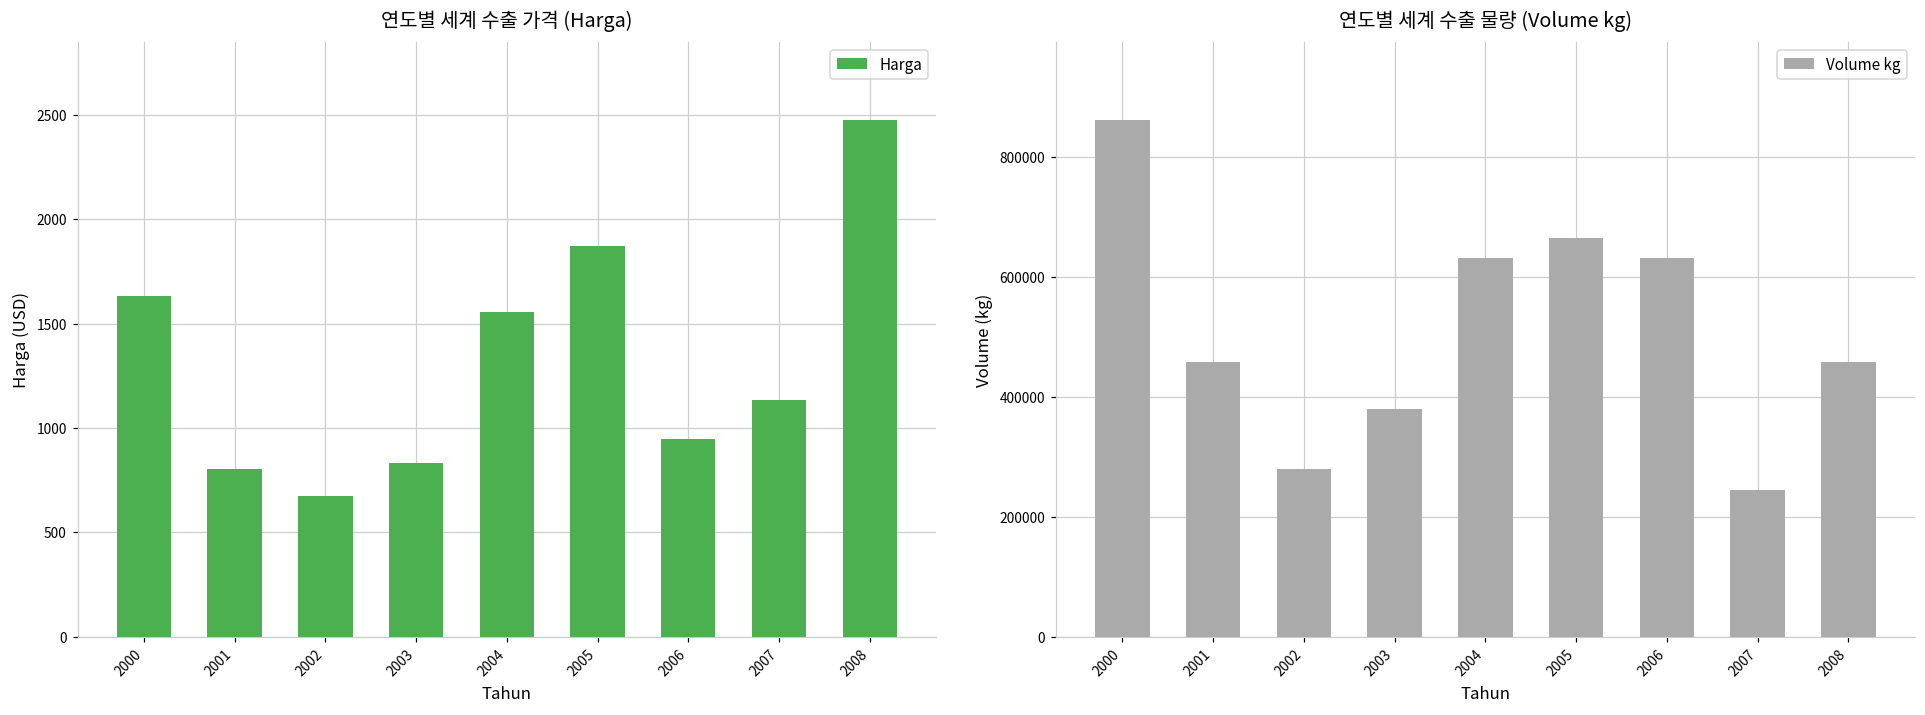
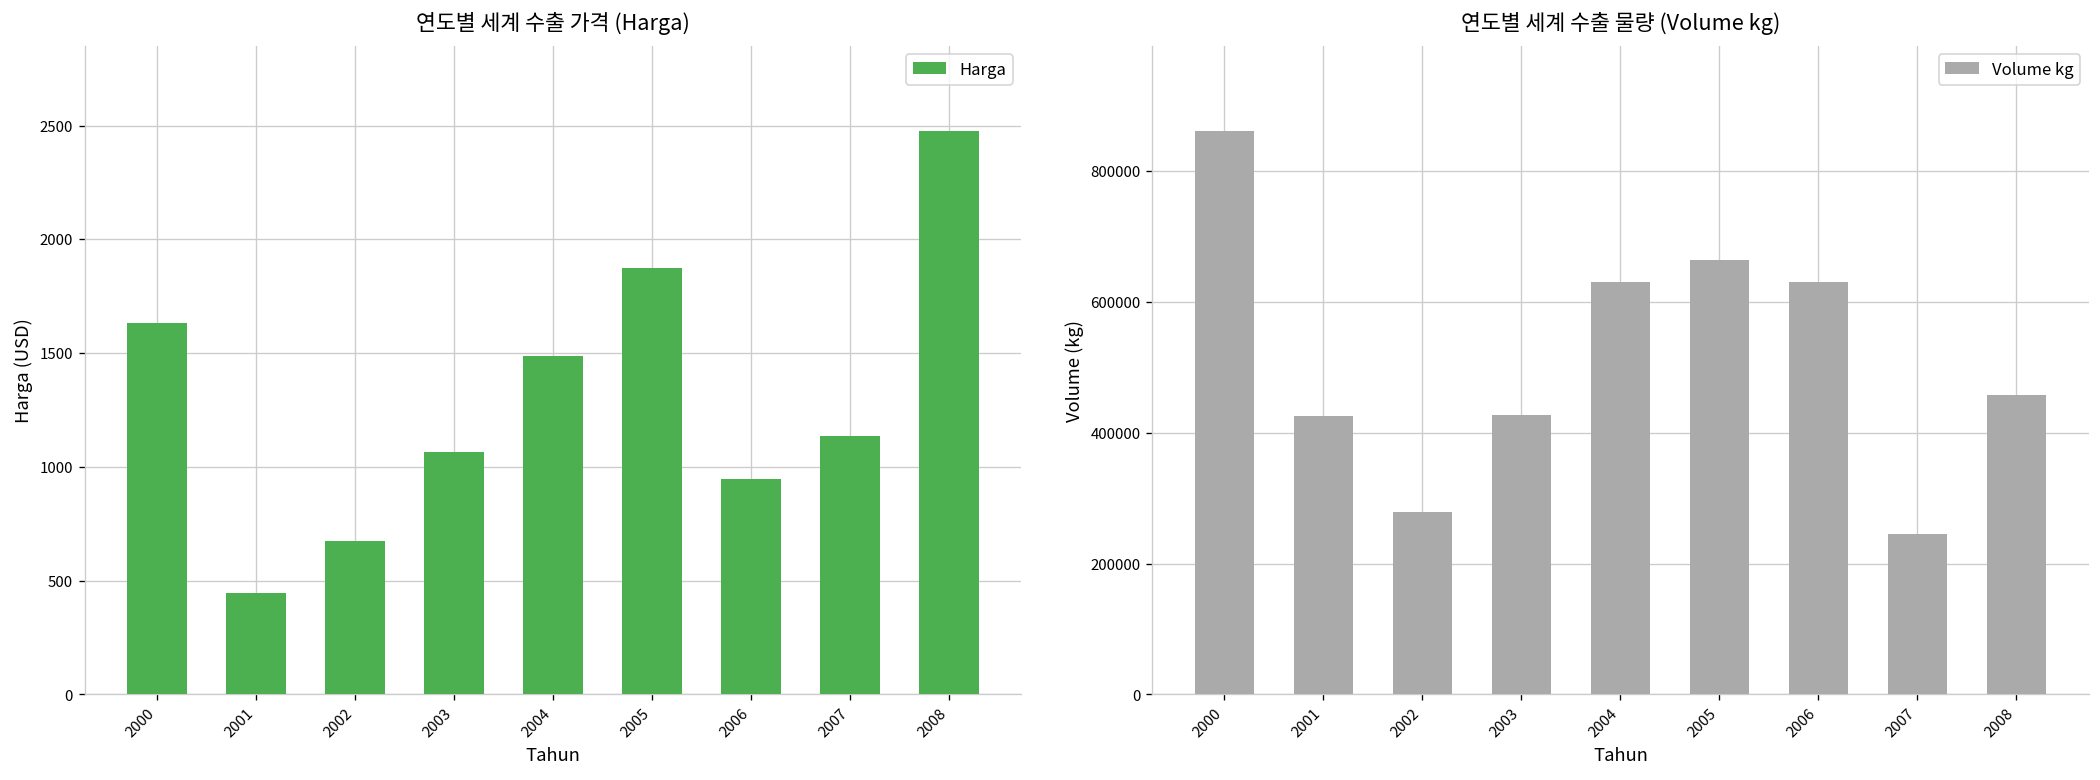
연도별 세계 수출 가격 (Harga), 2001: 800 -> 450
연도별 세계 수출 가격 (Harga), 2003: 830 -> 1070
연도별 세계 수출 가격 (Harga), 2004: 1550 -> 1490
연도별 세계 수출 물량 (Volume kg), 2001: 460000 -> 430000
연도별 세계 수출 물량 (Volume kg), 2003: 380000 -> 430000
